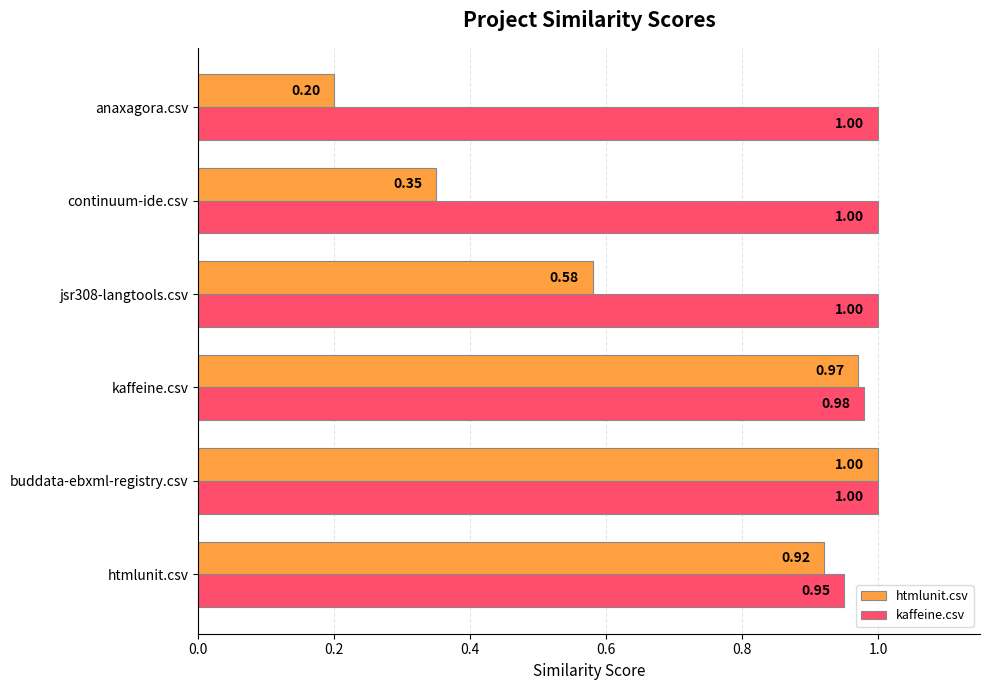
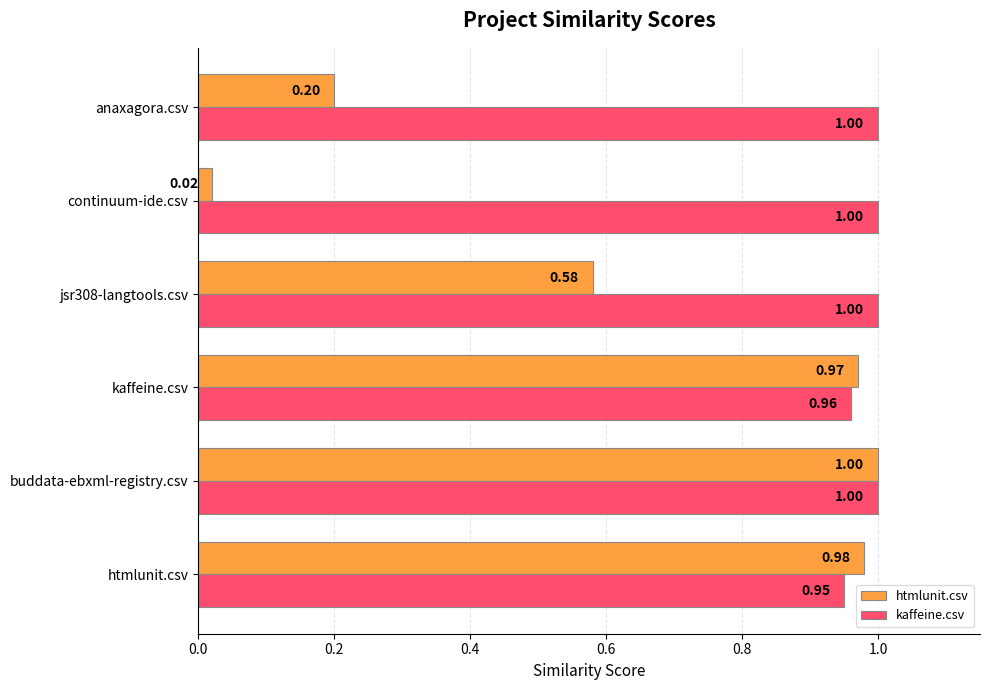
htmlunit.csv, continuum-ide.csv: 0.35 -> 0.02
kaffeine.csv, kaffeine.csv: 0.98 -> 0.96
htmlunit.csv, htmlunit.csv: 0.92 -> 0.98
